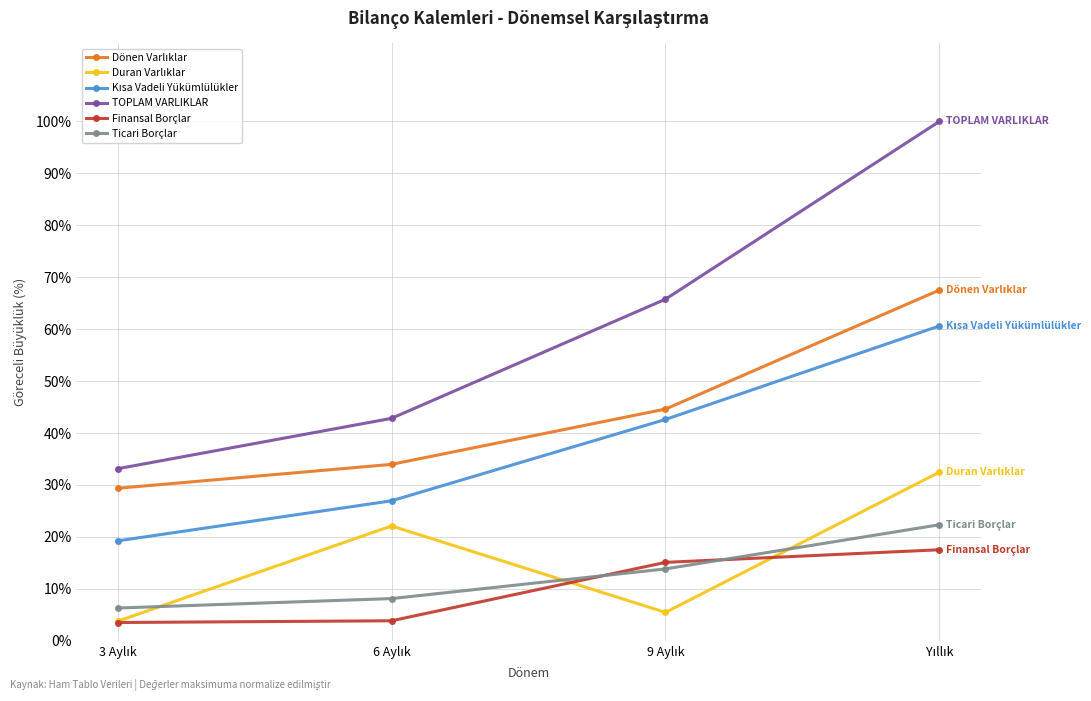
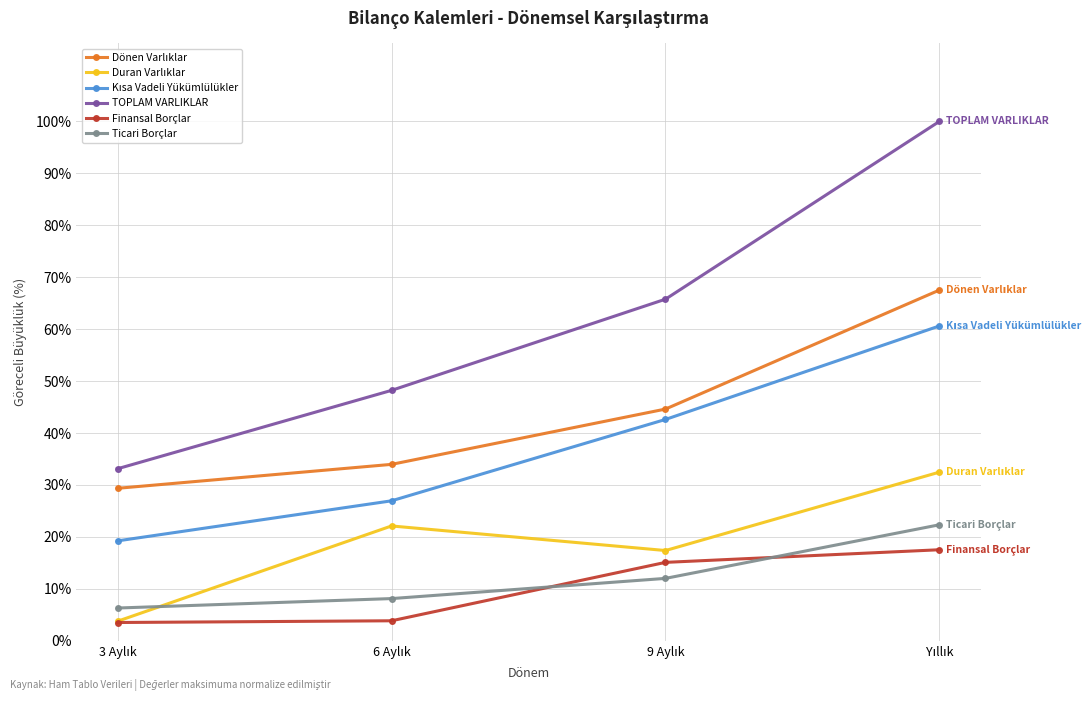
TOPLAM VARLIKLAR, 6 Aylık: 43% -> 48%
Duran Varlıklar, 9 Aylık: 5% -> 17%
Ticari Borçlar, 9 Aylık: 14% -> 12%
